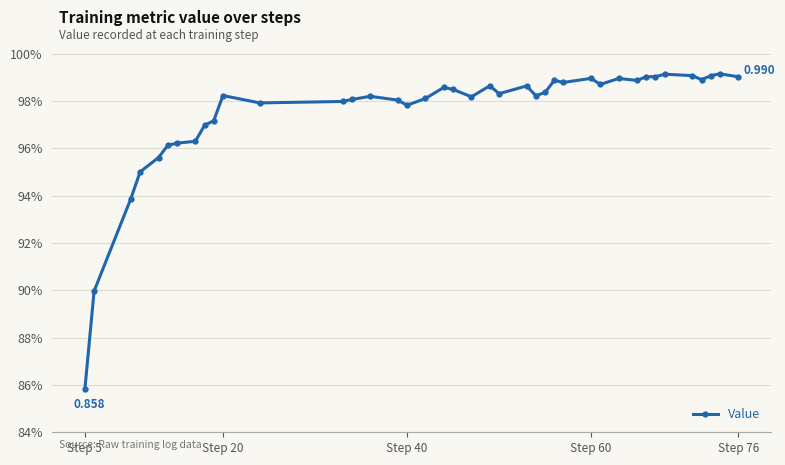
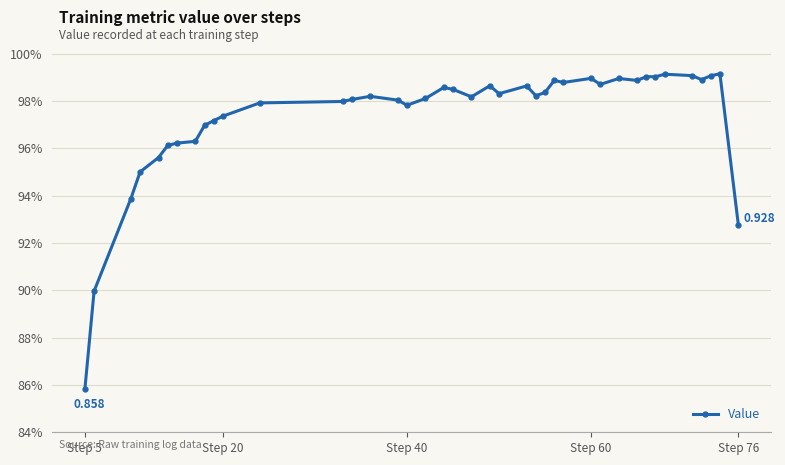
Step 20: 98.2% -> 97.4%
Step 76: 0.990 -> 0.928
